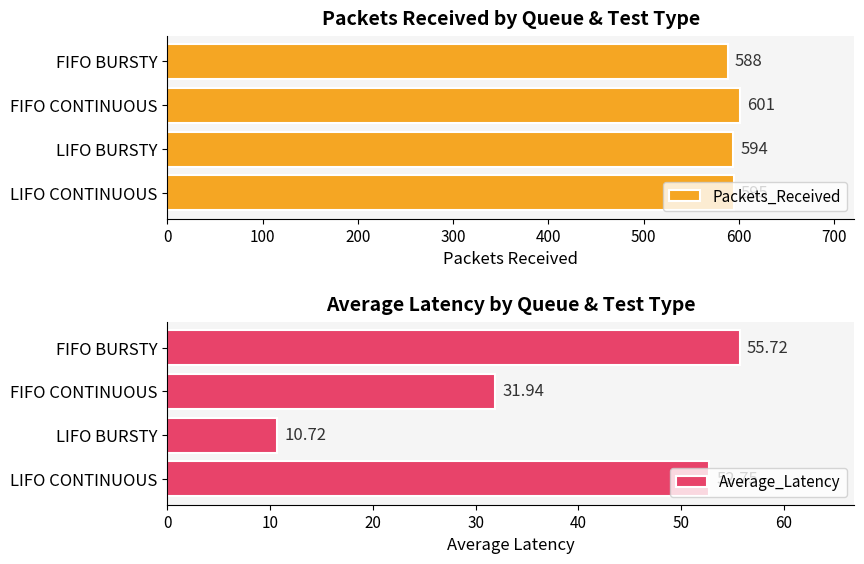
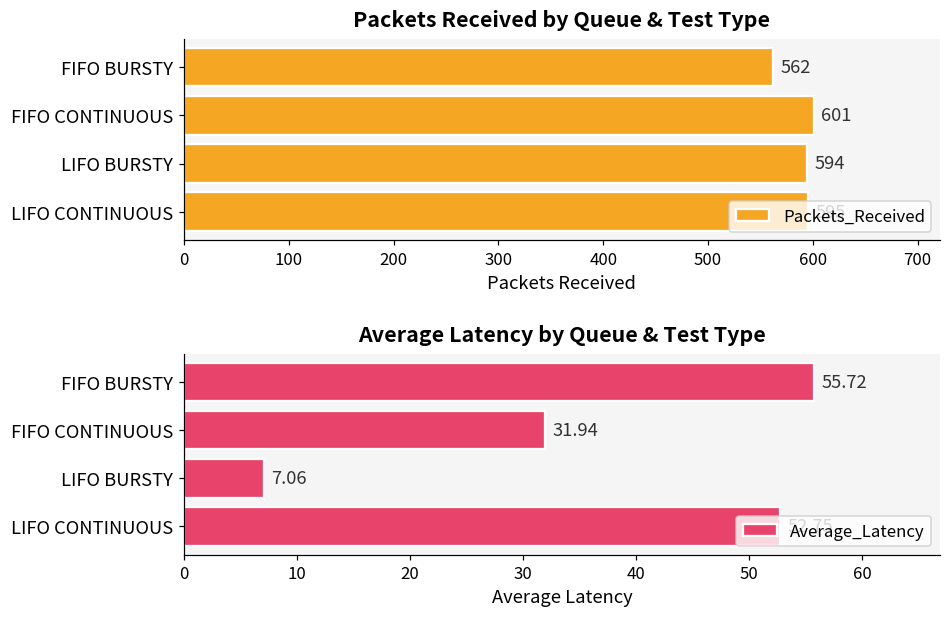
Packets Received by Queue & Test Type, FIFO BURSTY: 588 -> 562
Average Latency by Queue & Test Type, LIFO BURSTY: 10.72 -> 7.06
